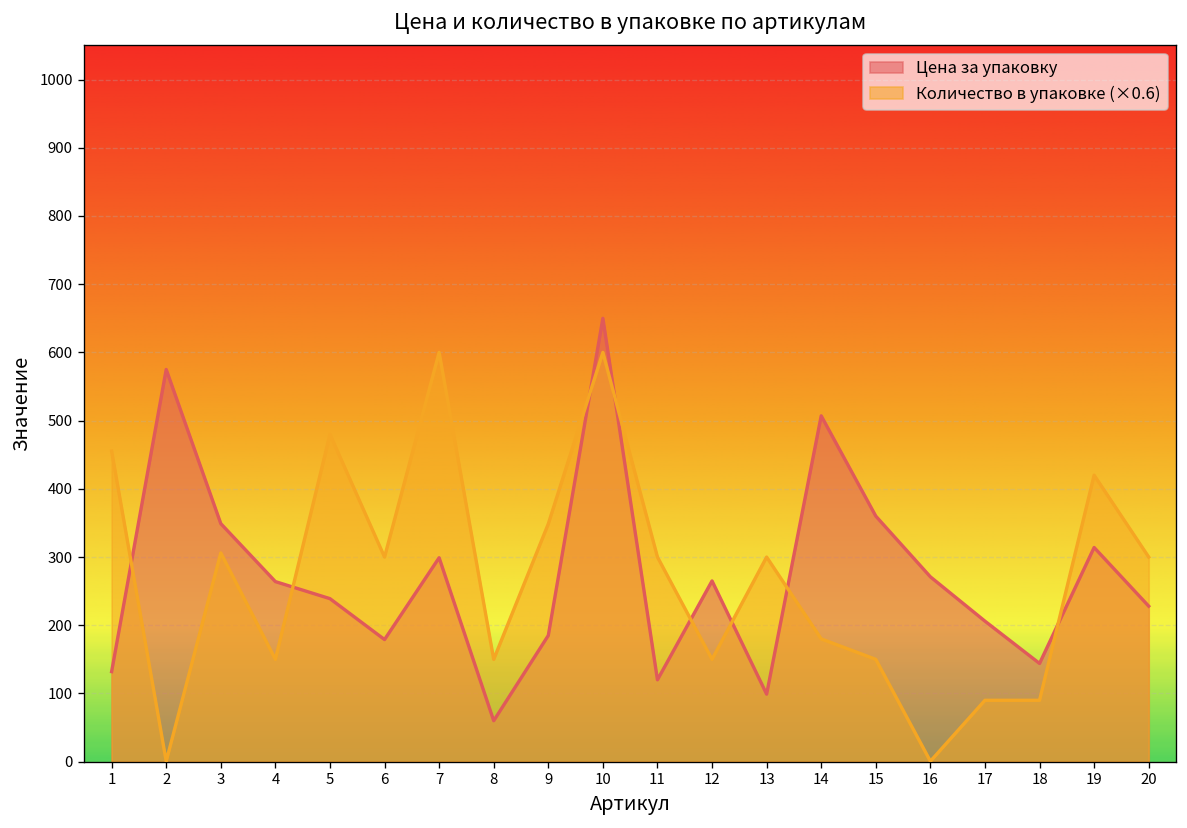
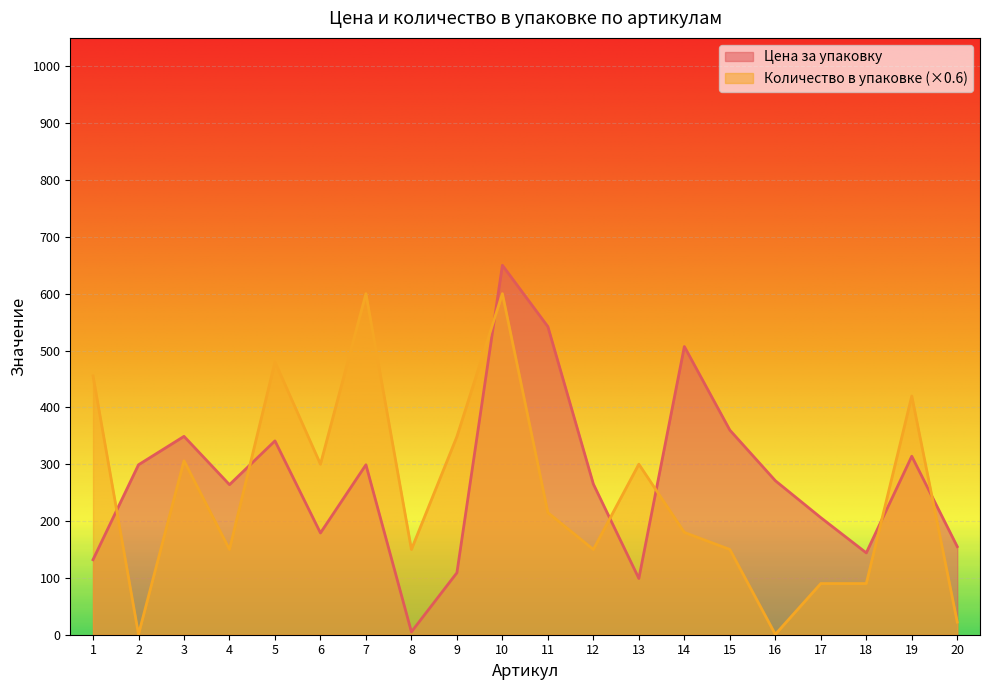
Цена за упаковку, 2: 580 -> 300
Цена за упаковку, 5: 240 -> 340
Цена за упаковку, 8: 60 -> 10
Цена за упаковку, 9: 190 -> 110
Цена за упаковку, 11: 120 -> 540
Количество в упаковке (×0.6), 11: 300 -> 210
Цена за упаковку, 20: 230 -> 160
Количество в упаковке (×0.6), 20: 300 -> 20
